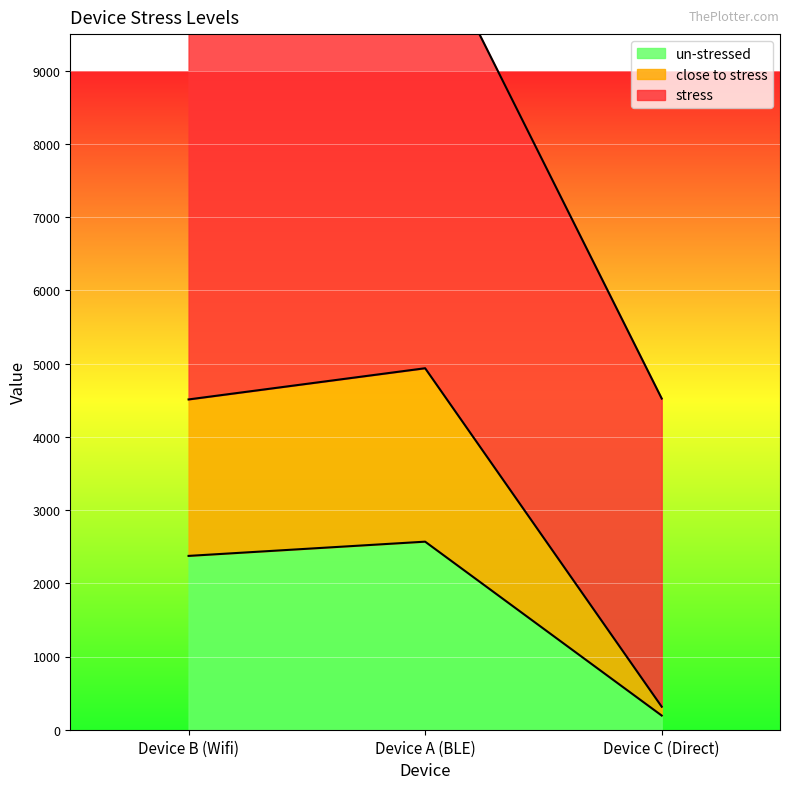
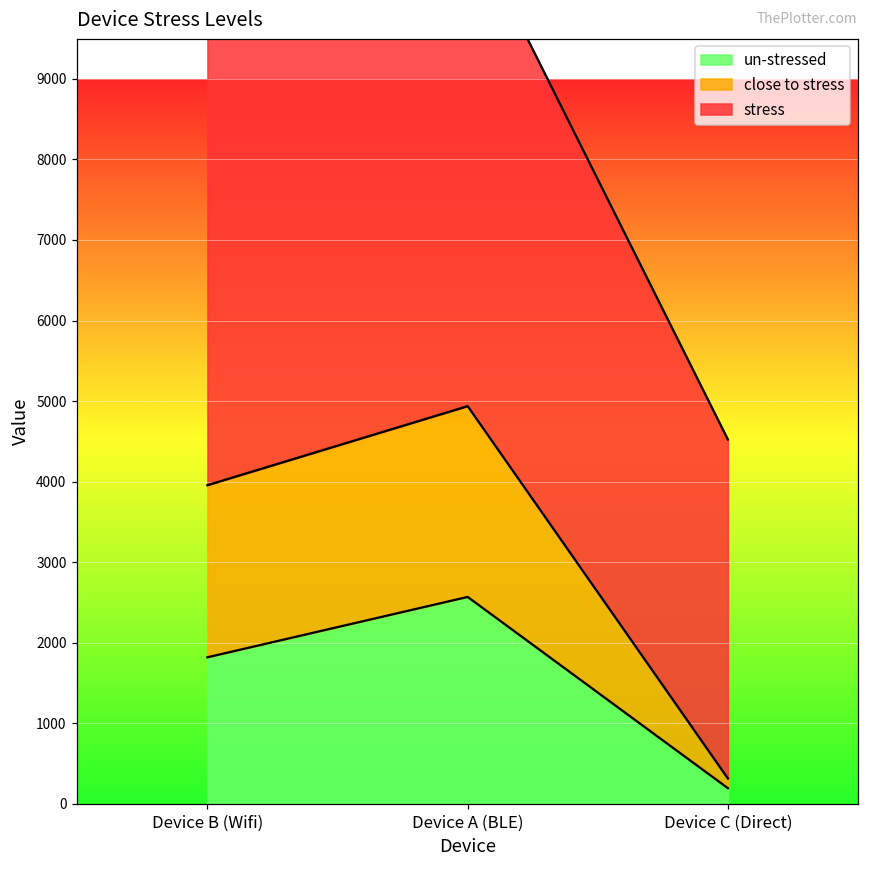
un-stressed, Device B (Wifi): 2400 -> 1800
